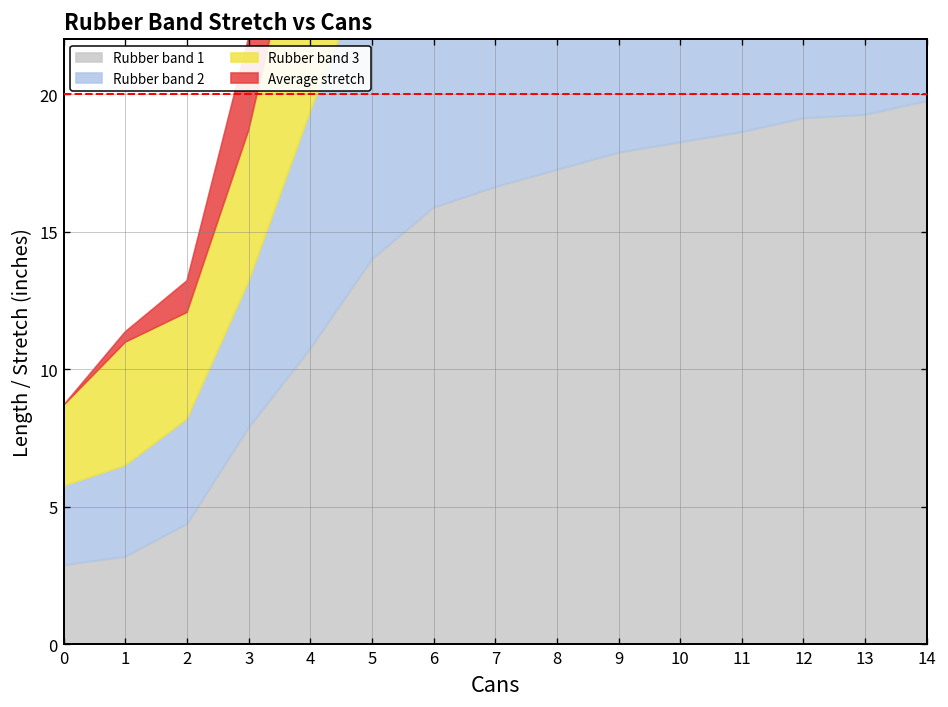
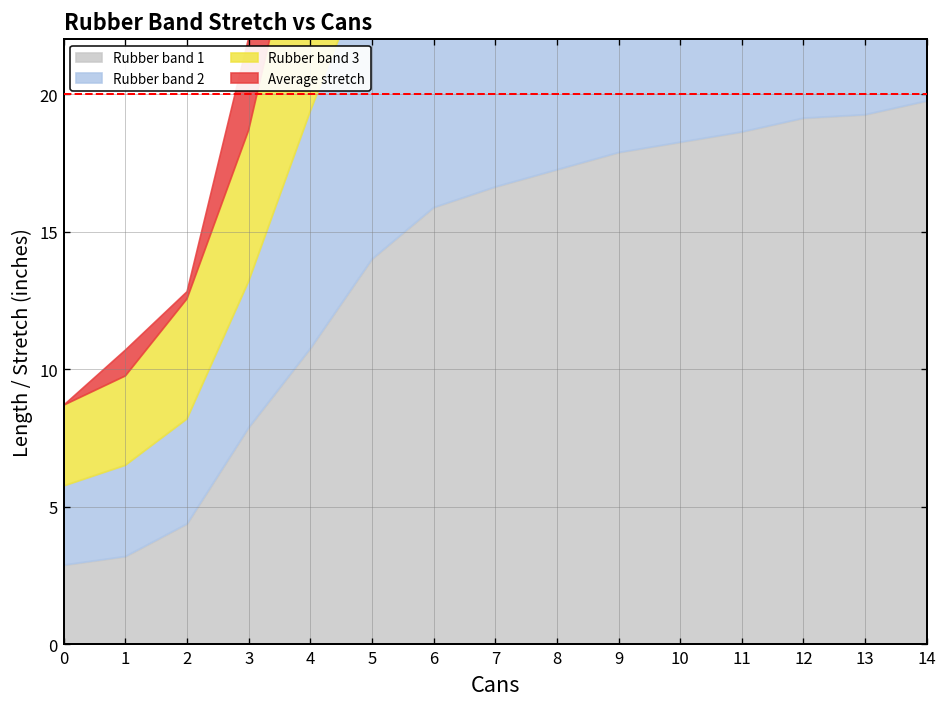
Rubber band 3, 1: 4.5 -> 3.3
Average stretch, 1: 0.4 -> 0.9
Rubber band 3, 2: 3.9 -> 4.4
Average stretch, 2: 1.1 -> 0.3
